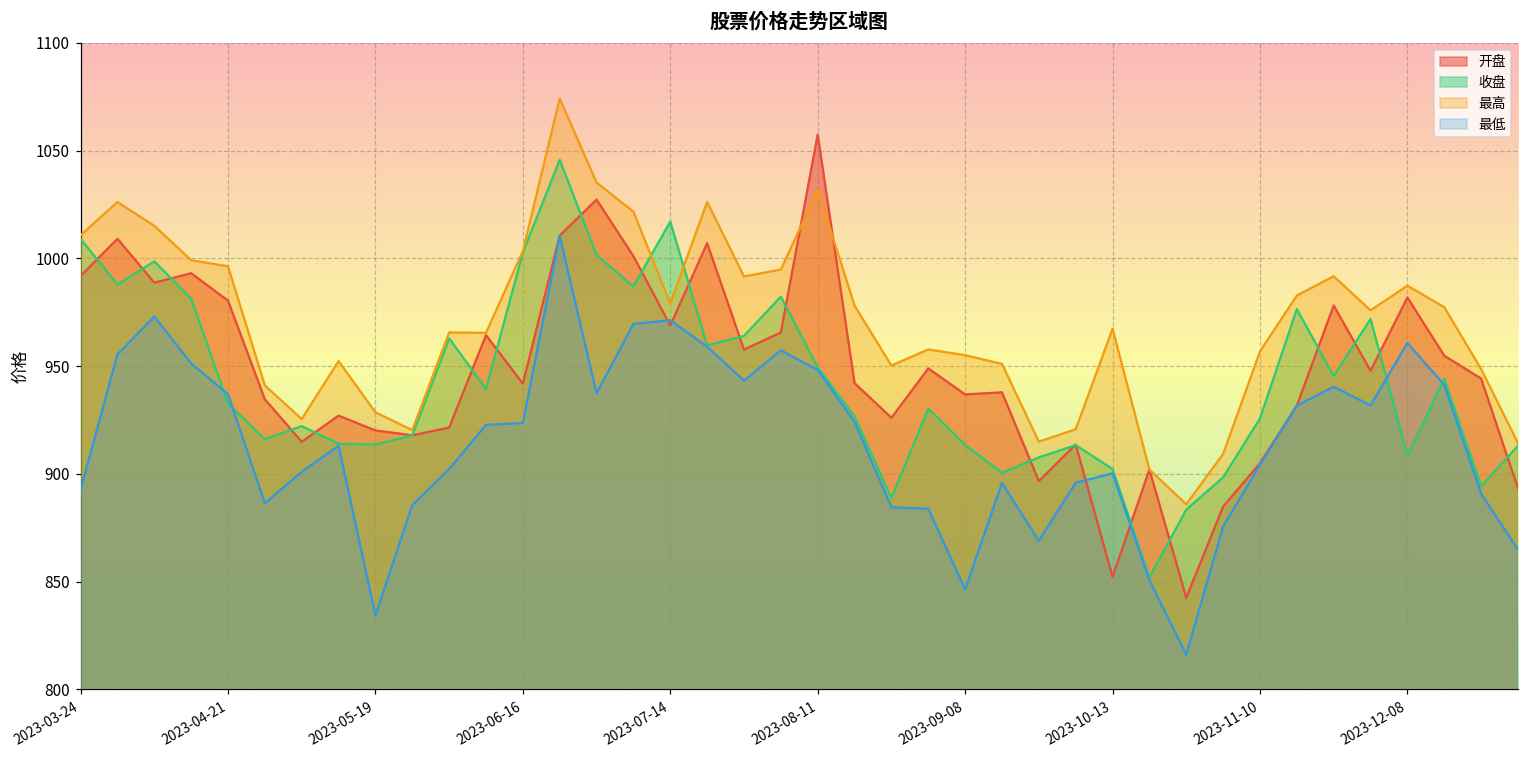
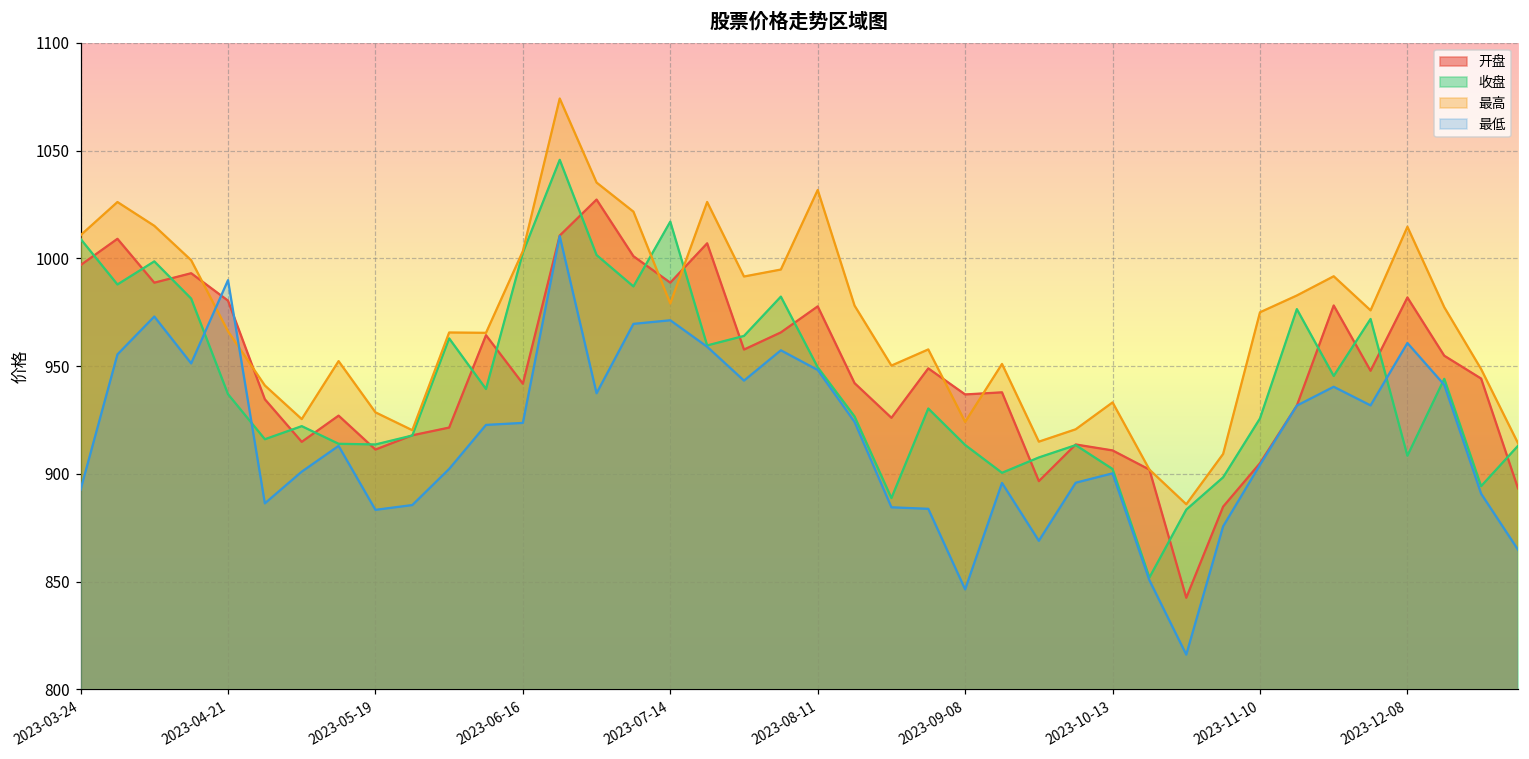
开盘, 2023-03-24: 992 -> 997
收盘, 2023-04-21: 933 -> 937
最高, 2023-04-21: 996 -> 966
最低, 2023-04-21: 937 -> 990
开盘, 2023-05-19: 920 -> 911
最低, 2023-05-19: 834 -> 883
开盘, 2023-07-14: 969 -> 989
开盘, 2023-08-11: 1057 -> 978
最高, 2023-09-08: 955 -> 924
开盘, 2023-10-13: 852 -> 911
最高, 2023-10-13: 967 -> 933
最高, 2023-11-10: 957 -> 975
最高, 2023-12-08: 987 -> 1015
